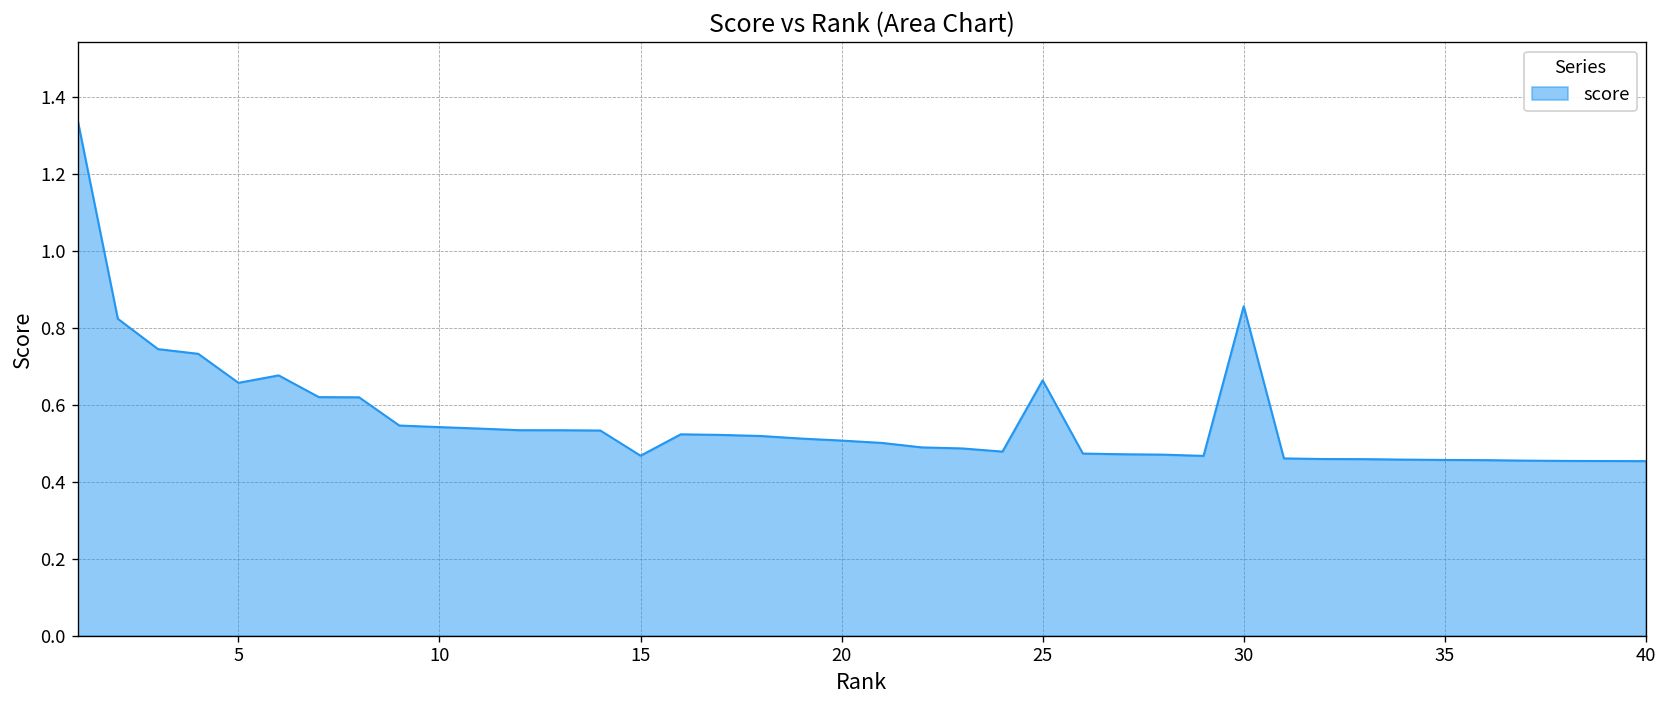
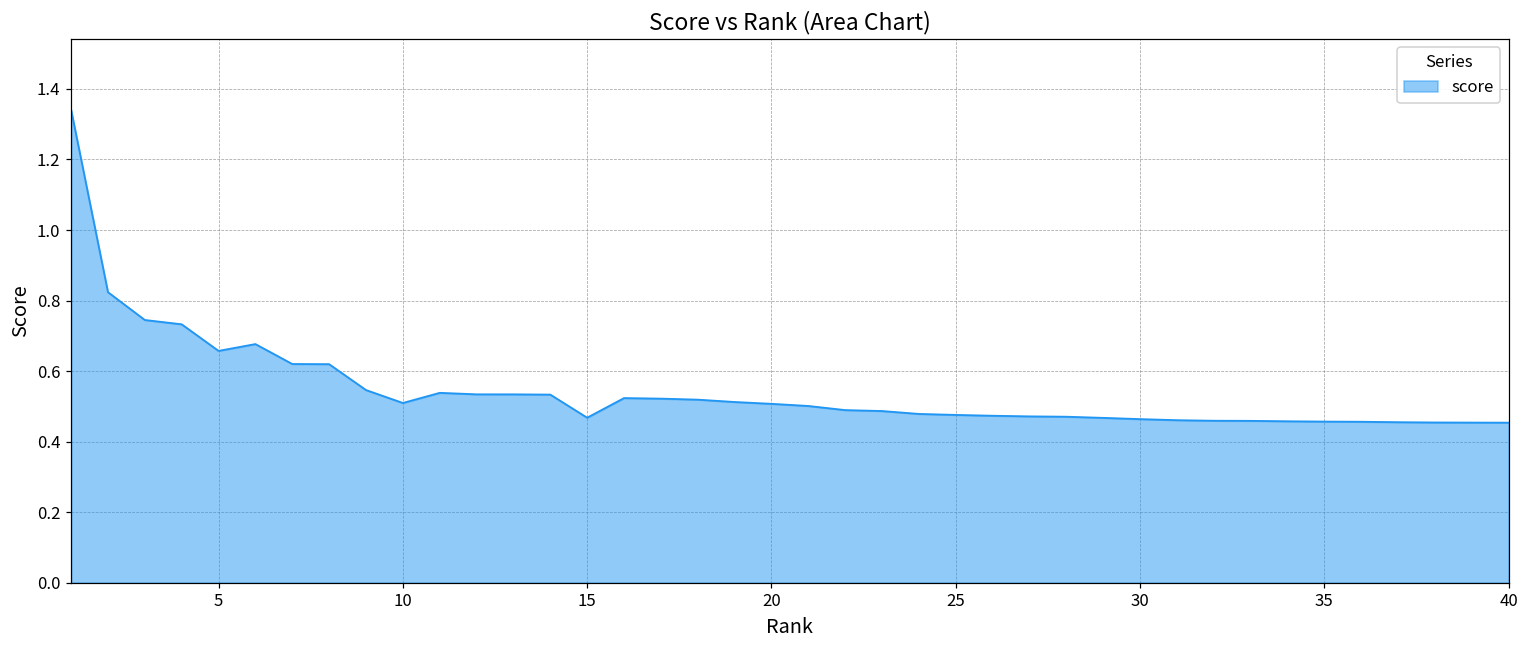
10: 0.54 -> 0.51
25: 0.66 -> 0.48
30: 0.86 -> 0.46
